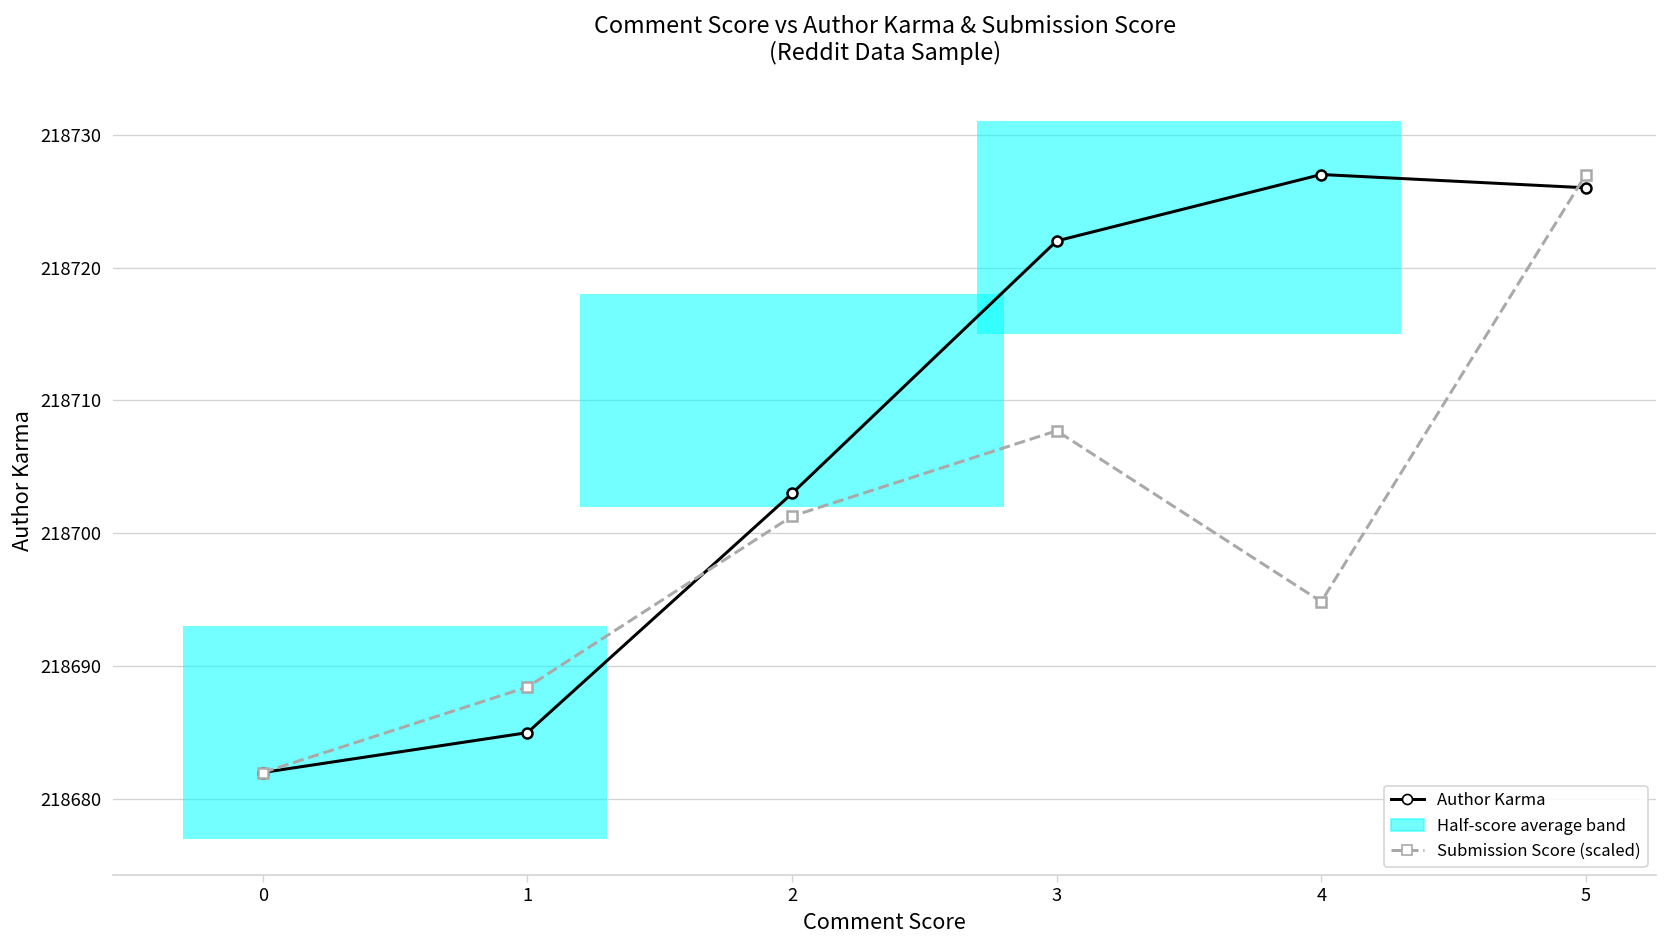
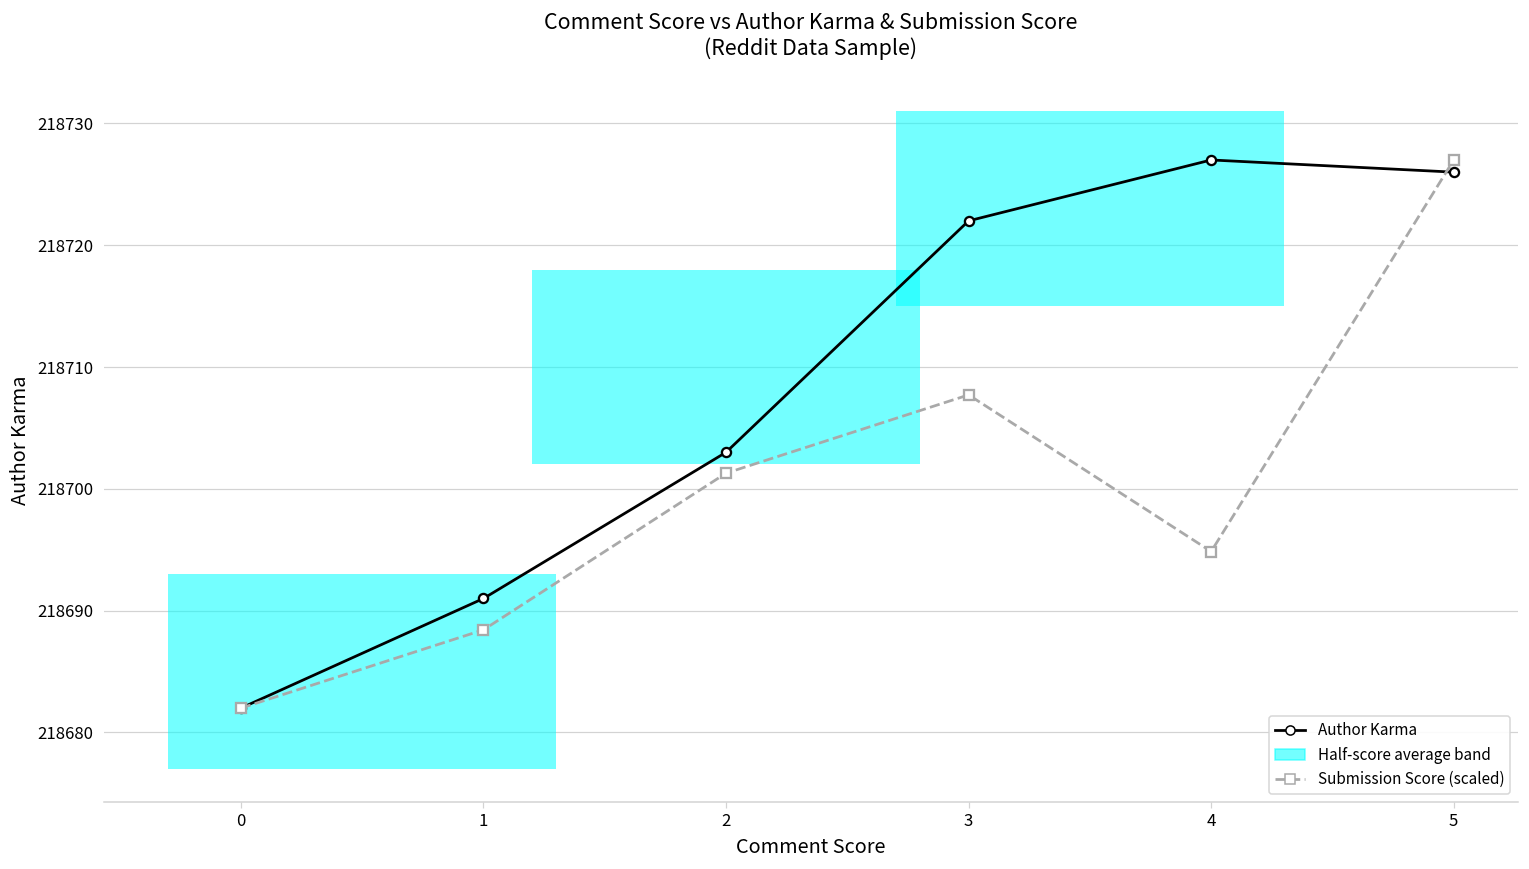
Author Karma, 1: 218685 -> 218691
